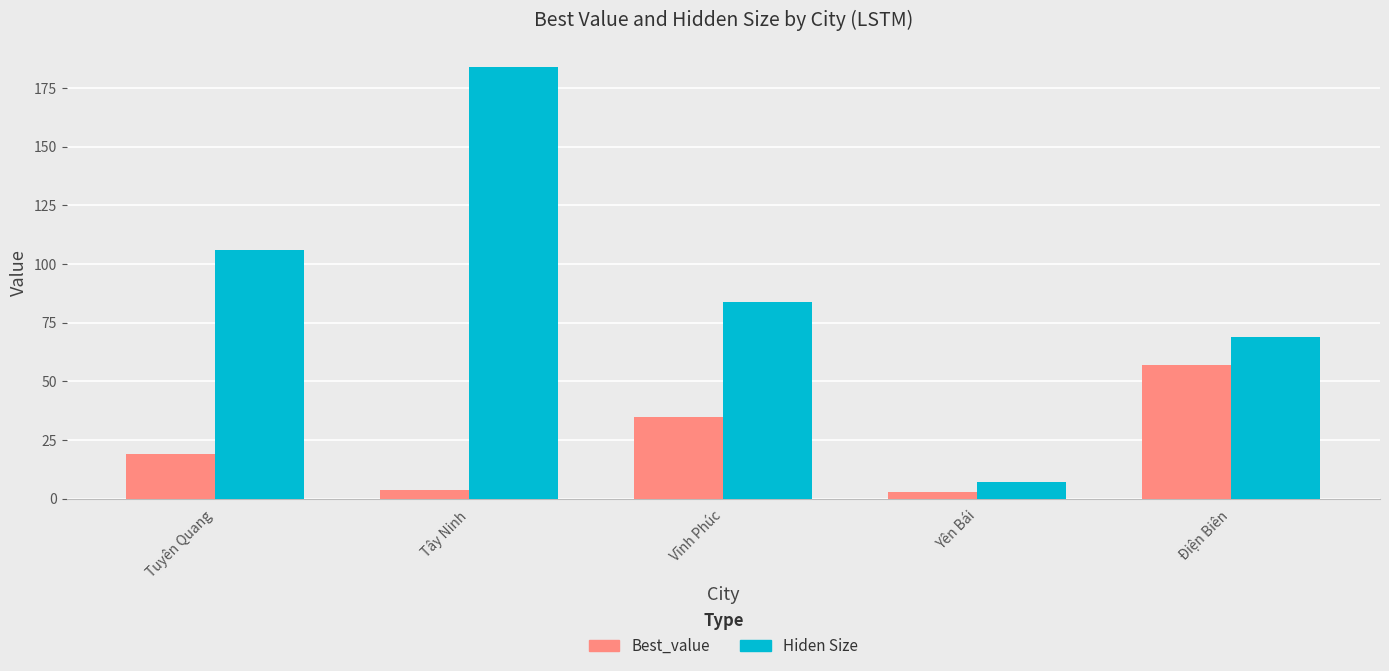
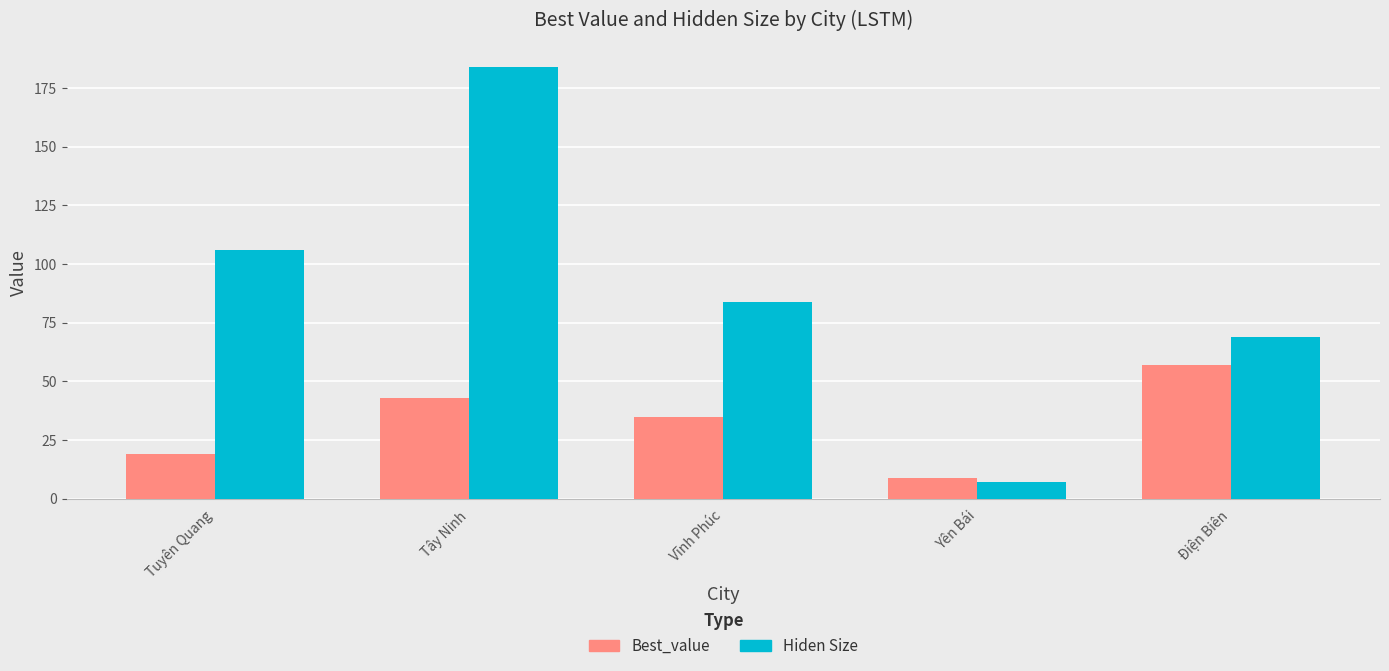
Best_value, Tây Ninh: 4 -> 43
Best_value, Yên Bái: 3 -> 9
